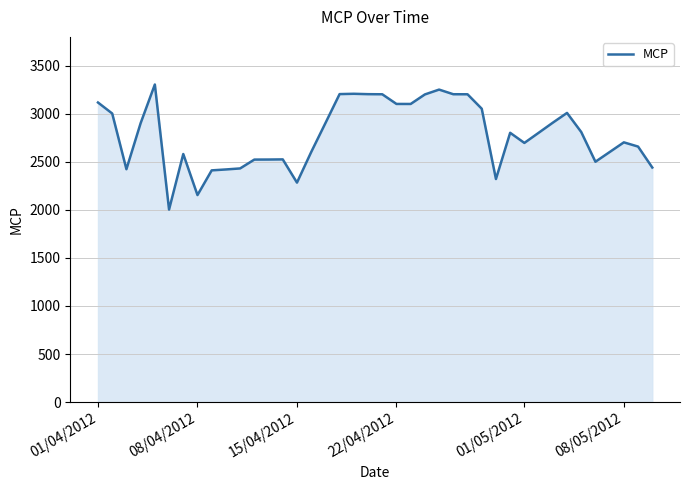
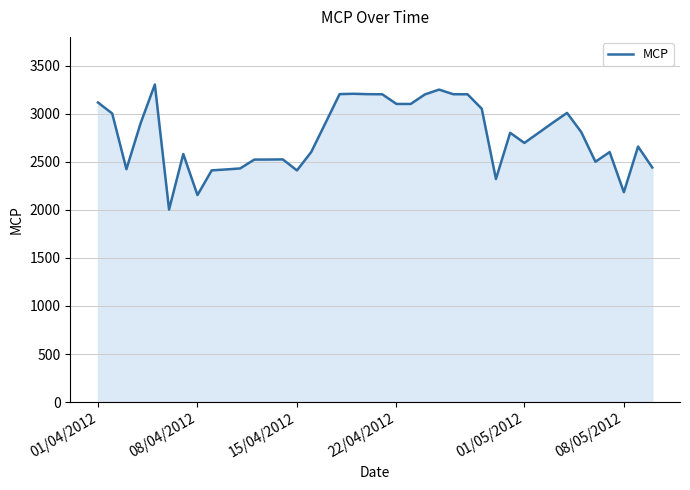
15/04/2012: 2300 -> 2400
08/05/2012: 2700 -> 2200
